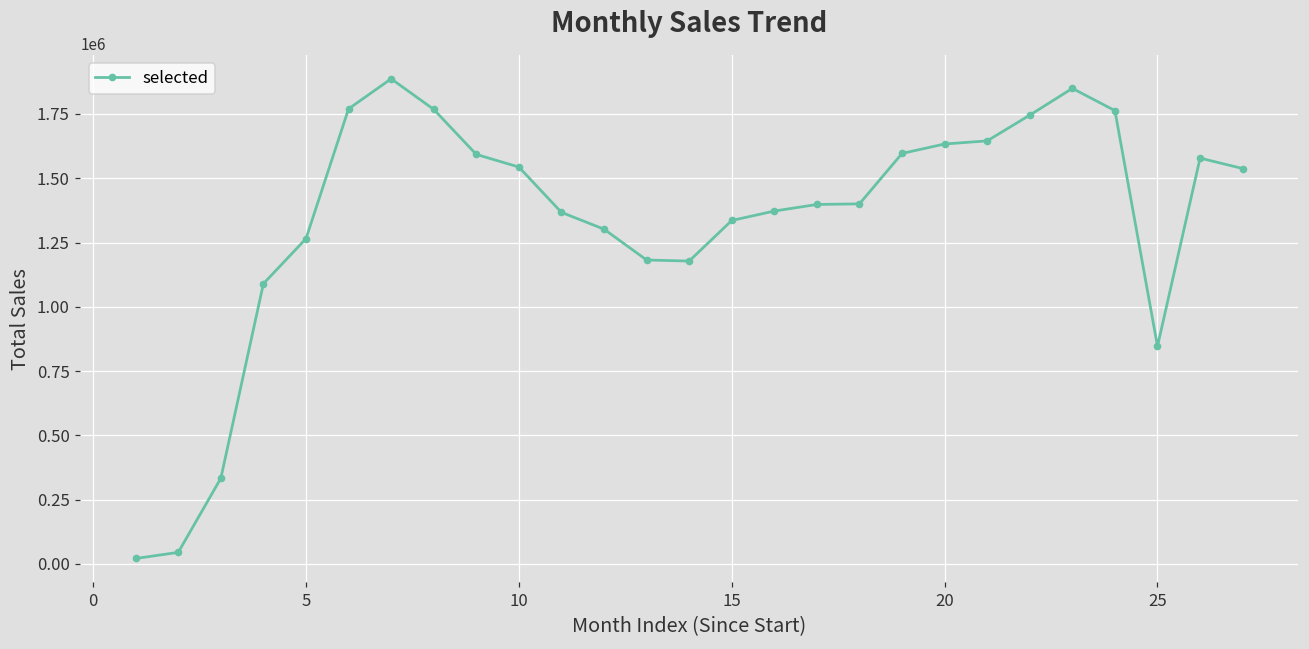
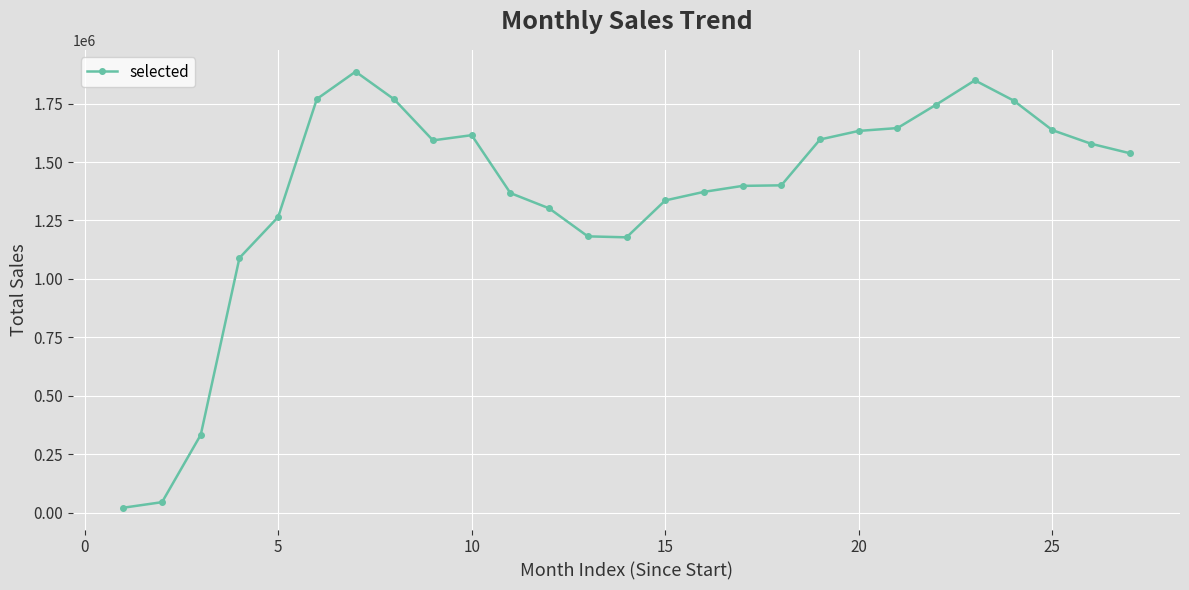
10: 1540000 -> 1610000
25: 850000 -> 1640000
